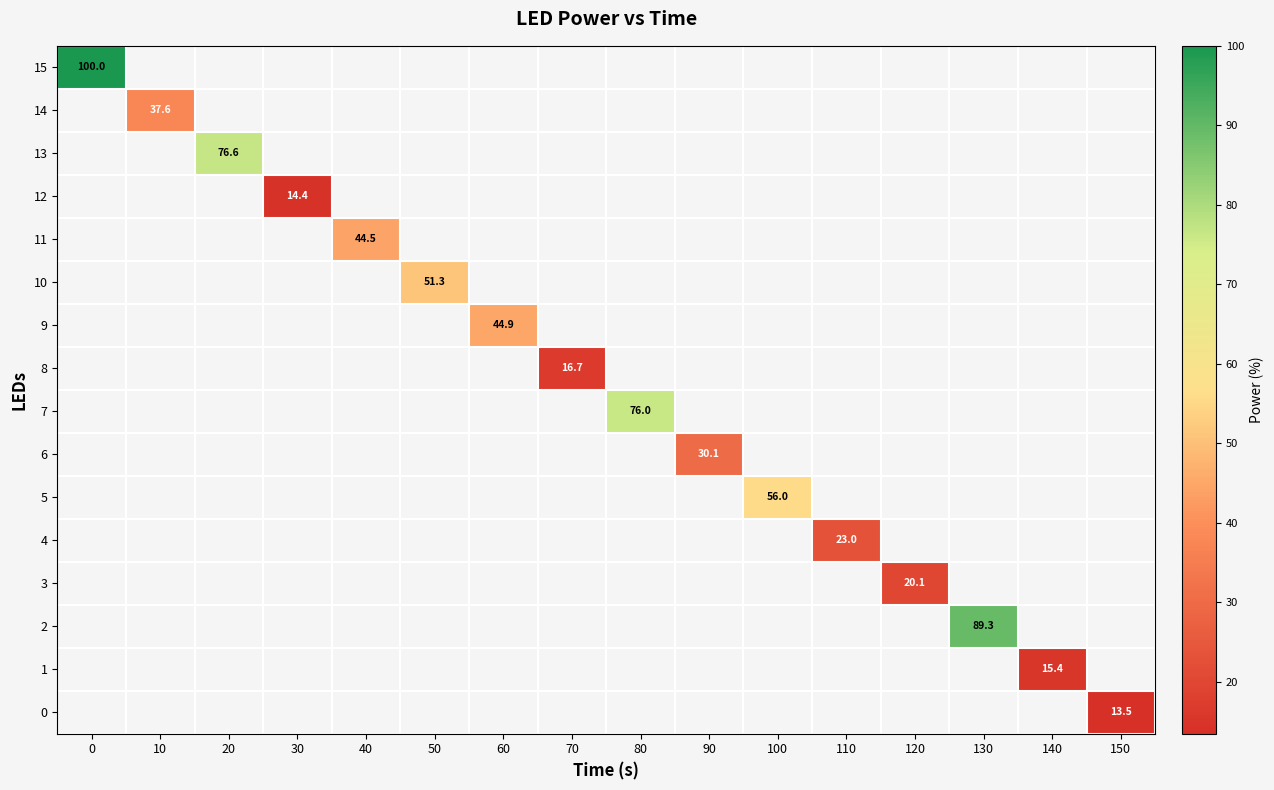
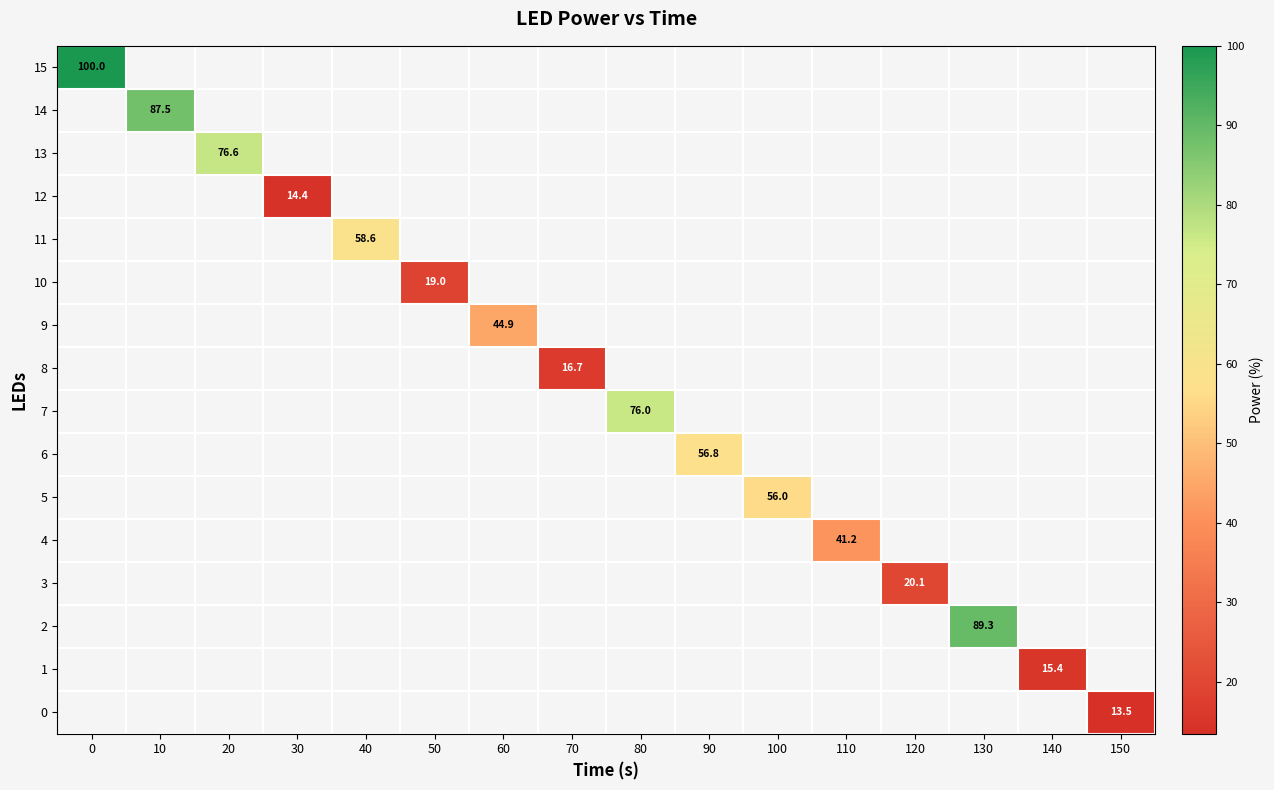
14, 10: 37.6 -> 87.5
11, 40: 44.5 -> 58.6
10, 50: 51.3 -> 19.0
6, 90: 30.1 -> 56.8
4, 110: 23.0 -> 41.2
